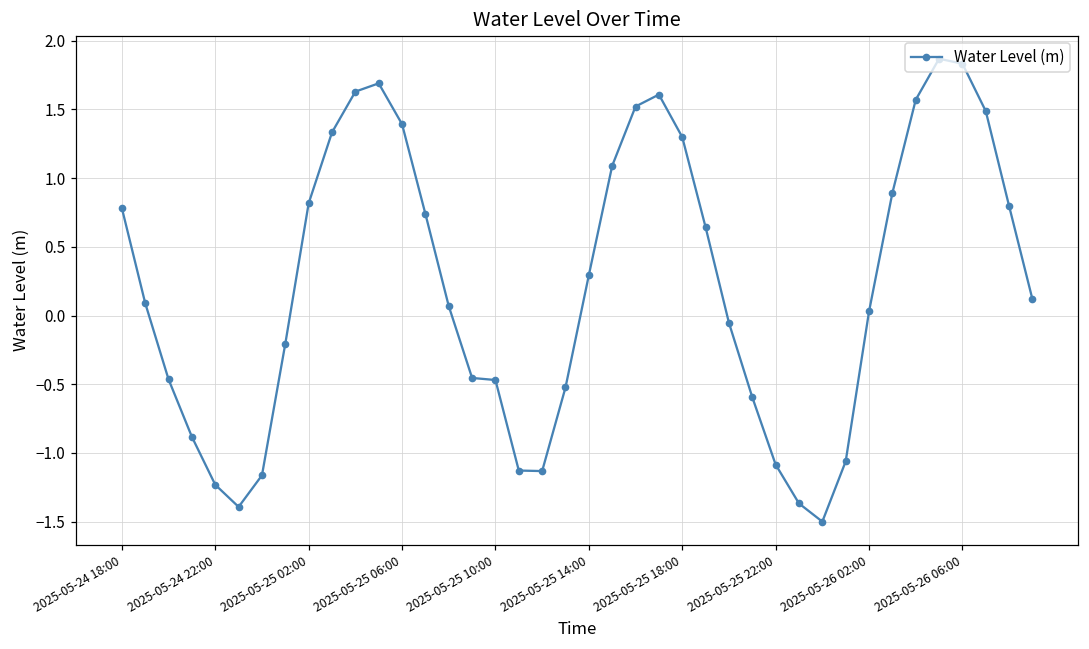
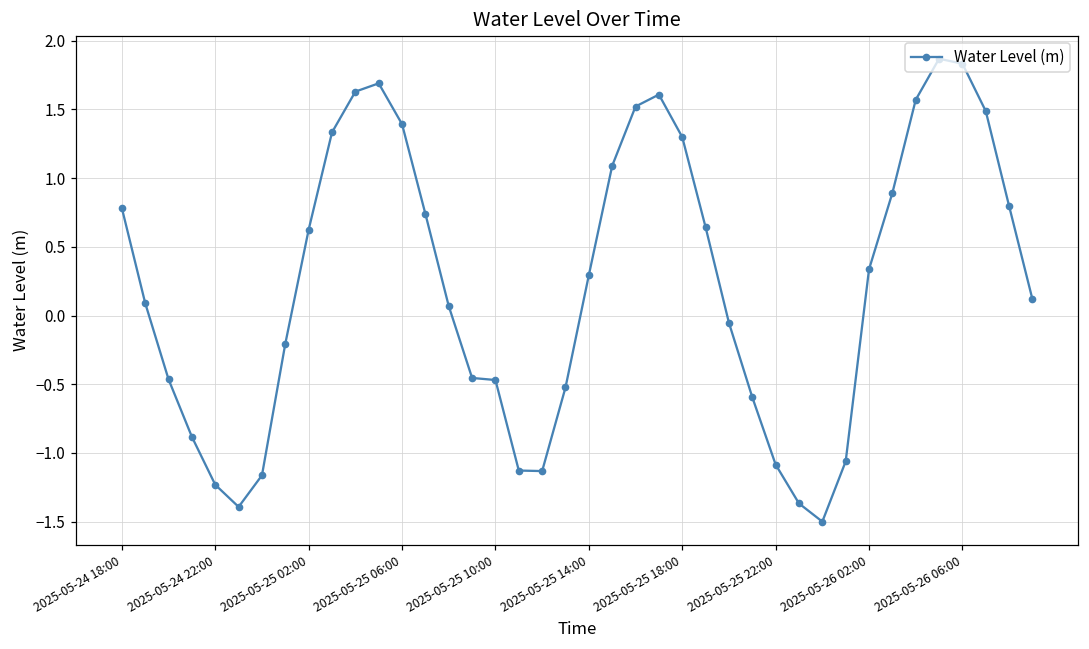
2025-05-25 02:00: 0.82 -> 0.62
2025-05-26 02:00: 0.03 -> 0.34
